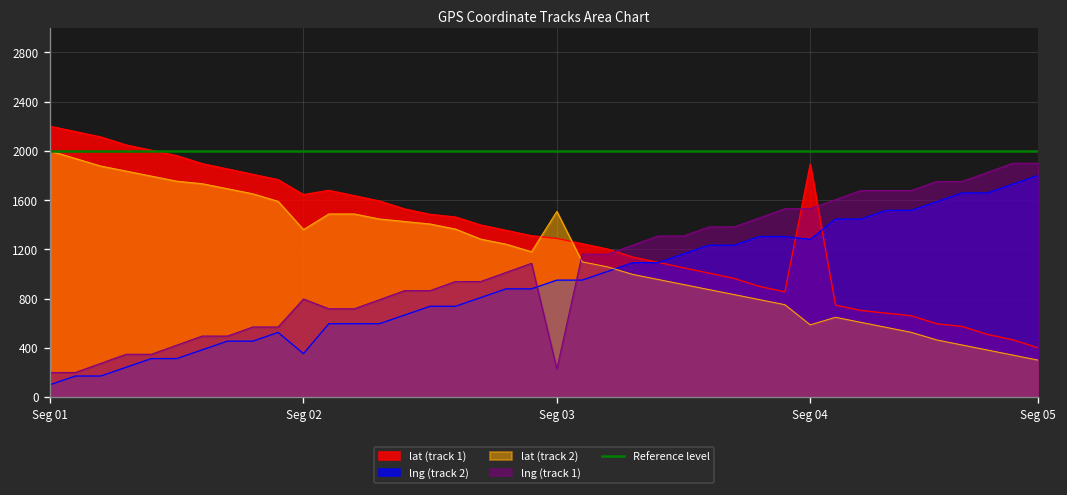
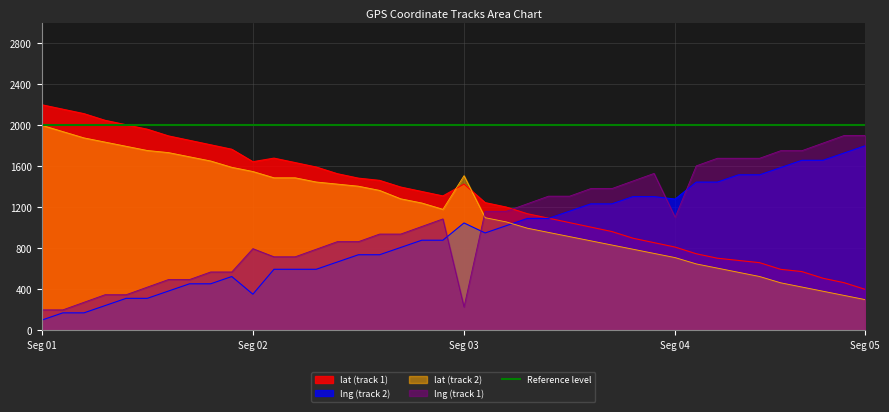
lat (track 2), Seg 02: 1360 -> 1550
lat (track 1), Seg 03: 1290 -> 1430
lng (track 2), Seg 03: 950 -> 1050
lat (track 1), Seg 04: 1890 -> 810
lat (track 2), Seg 04: 590 -> 710
lng (track 1), Seg 04: 1530 -> 1100
